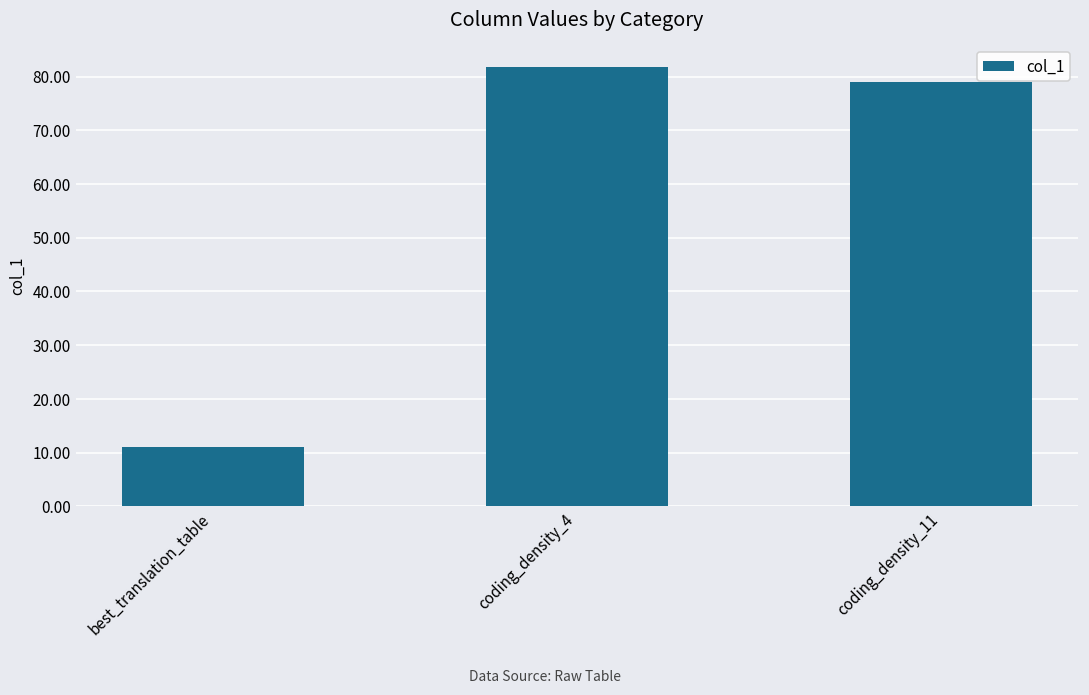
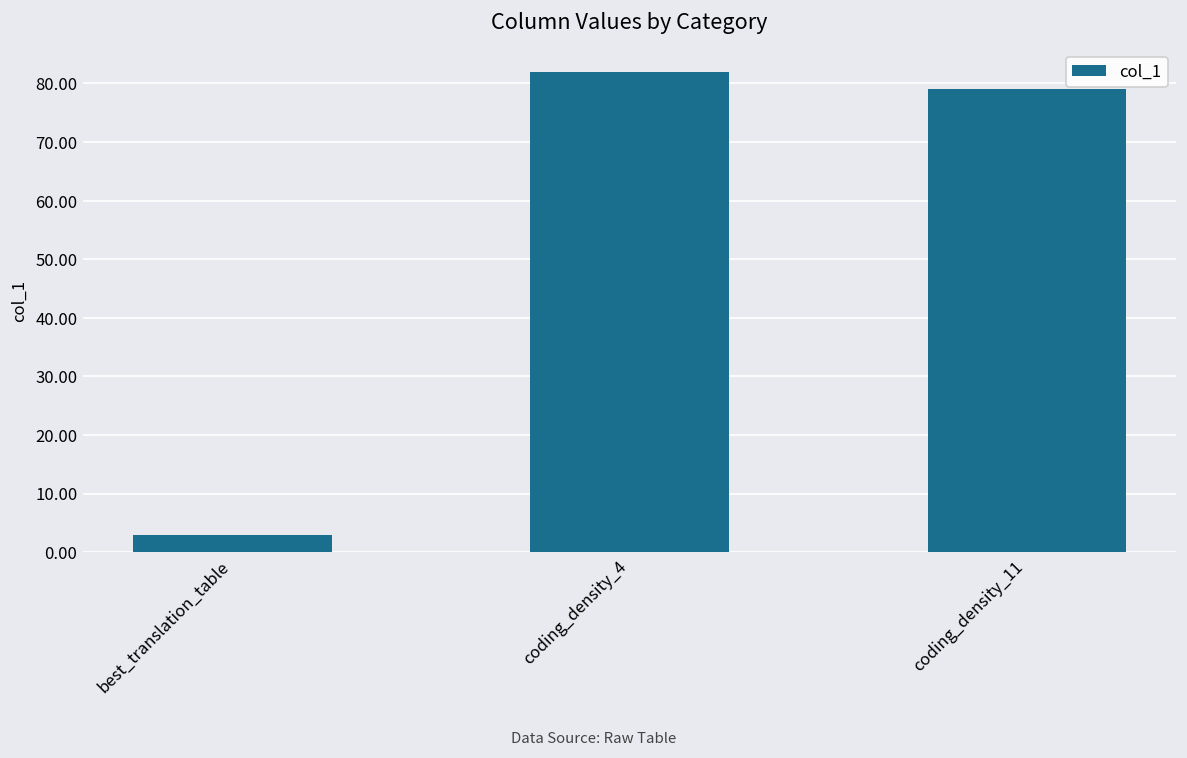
best_translation_table: 11 -> 3
